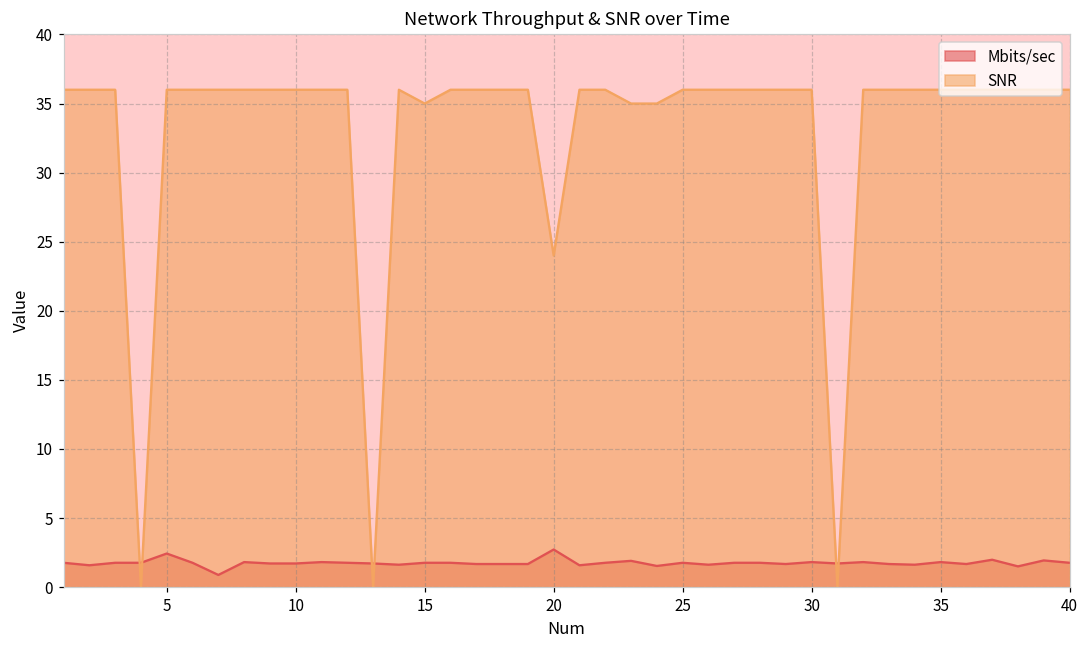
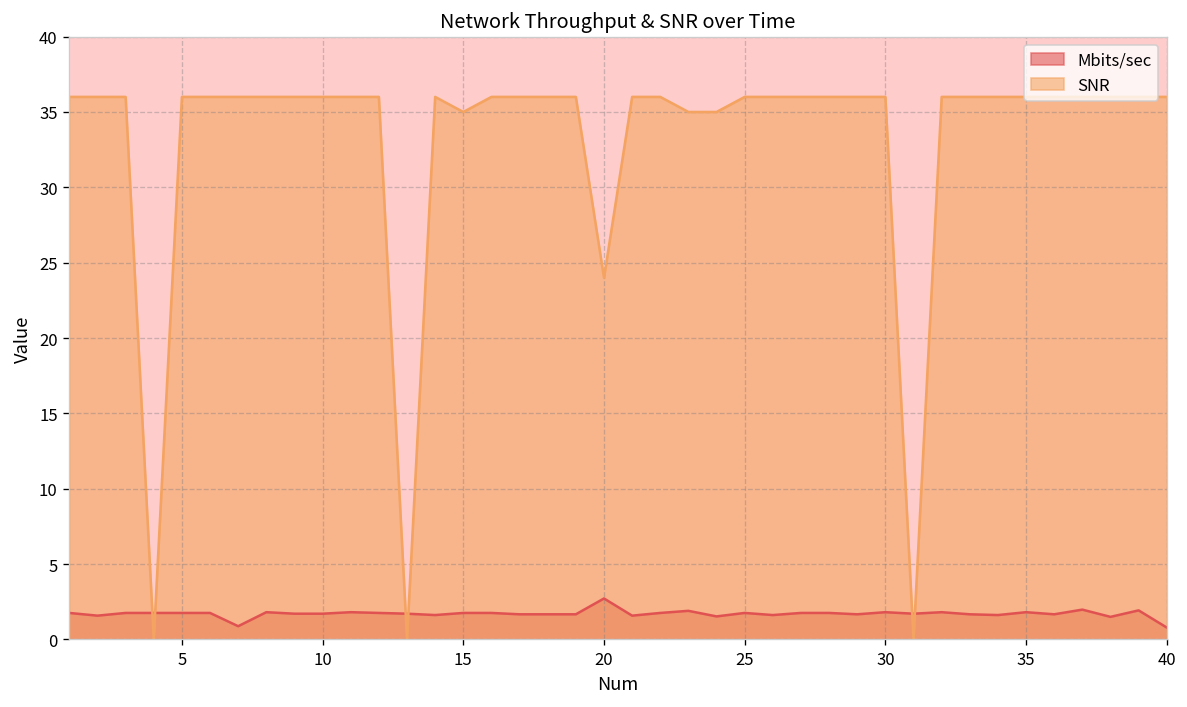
Mbits/sec, 5: 2.4 -> 1.8
Mbits/sec, 40: 1.8 -> 0.8
